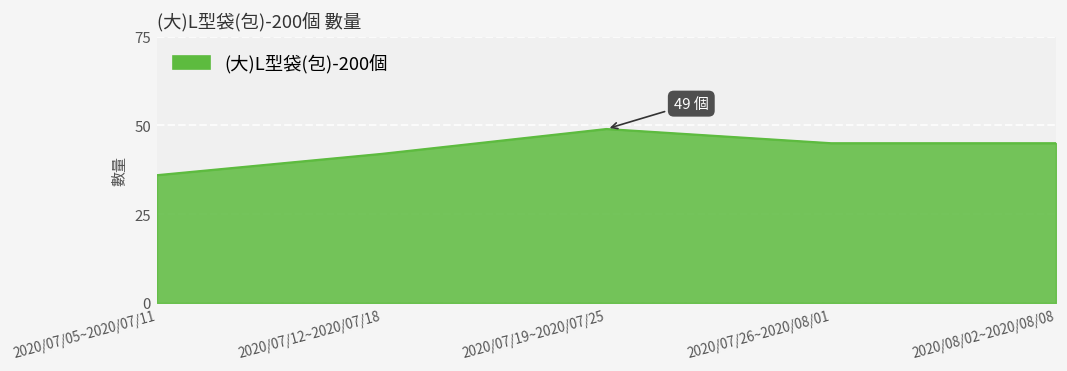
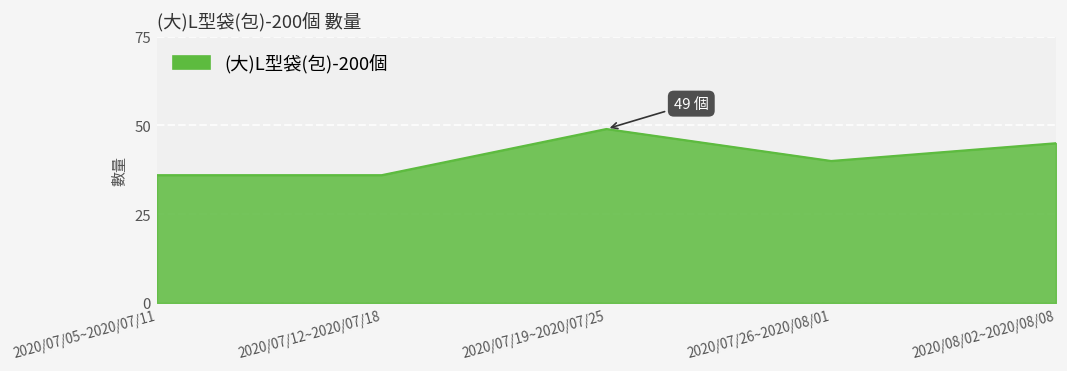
2020/07/12~2020/07/18: 42 -> 36
2020/07/26~2020/08/01: 45 -> 40
